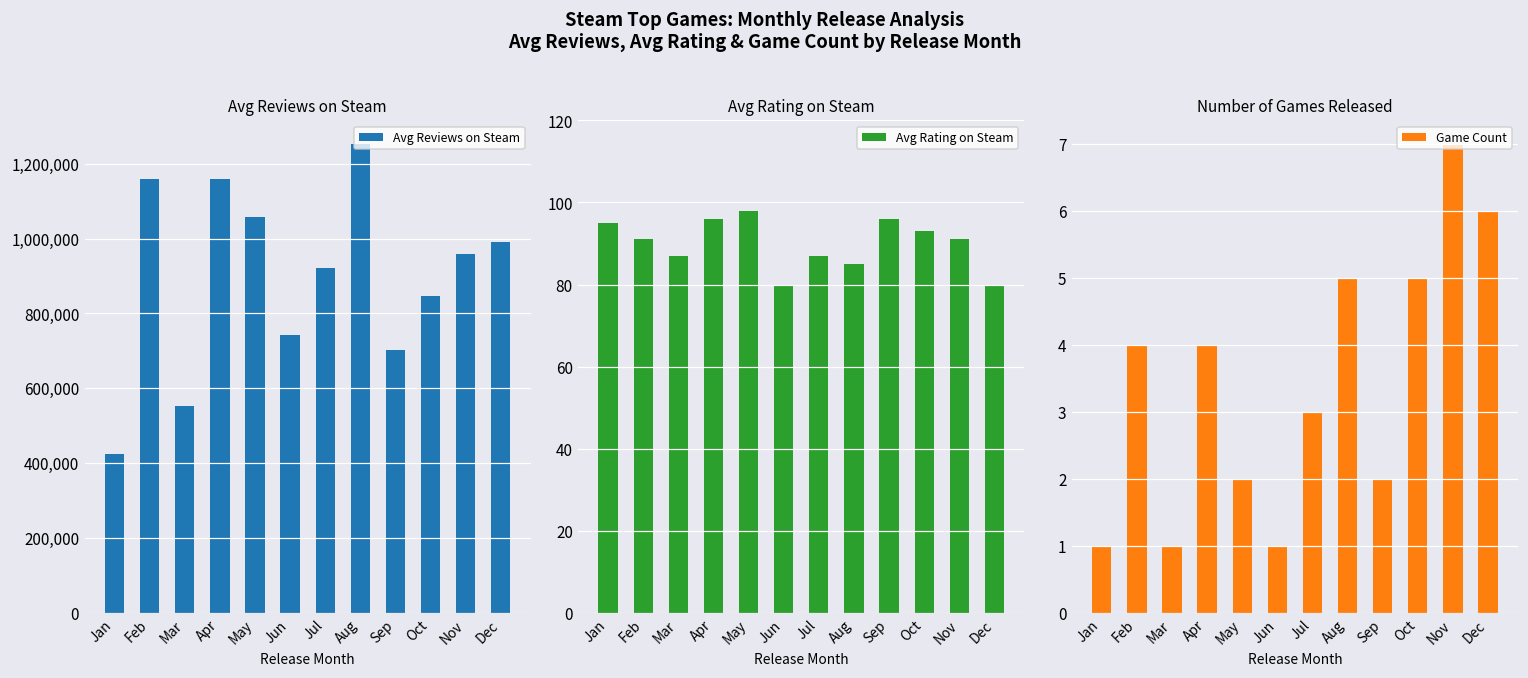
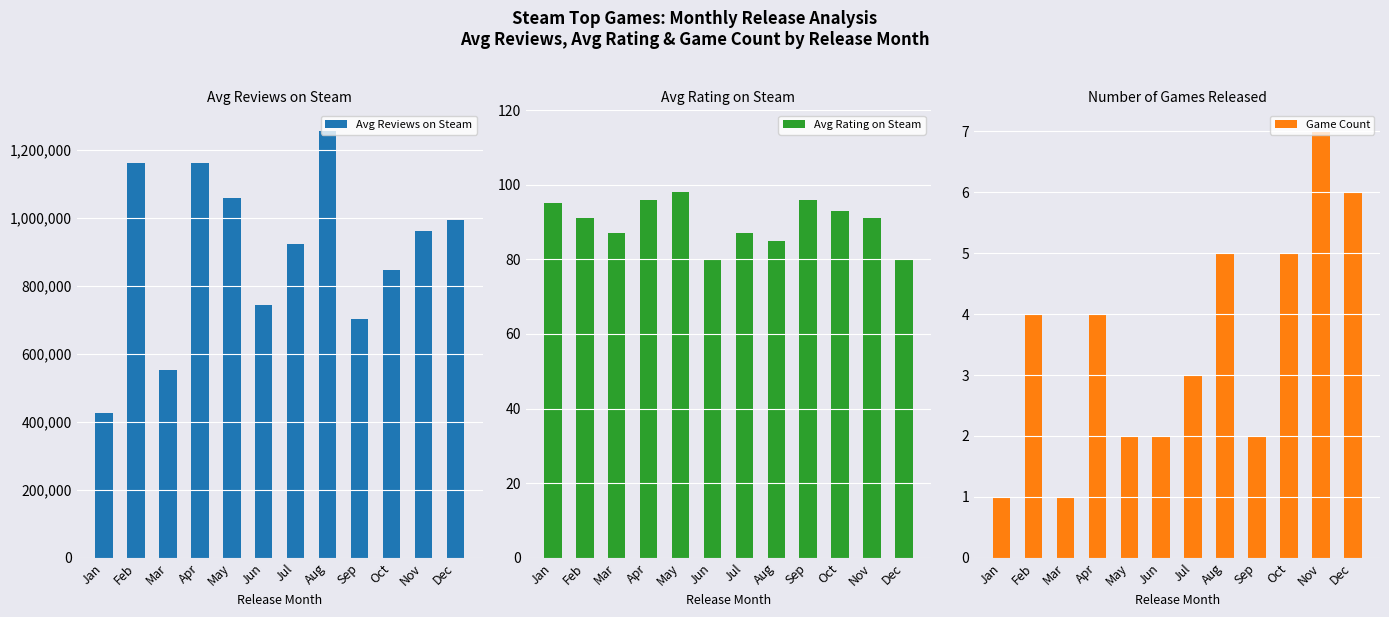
Number of Games Released, Jun: 1 -> 2
